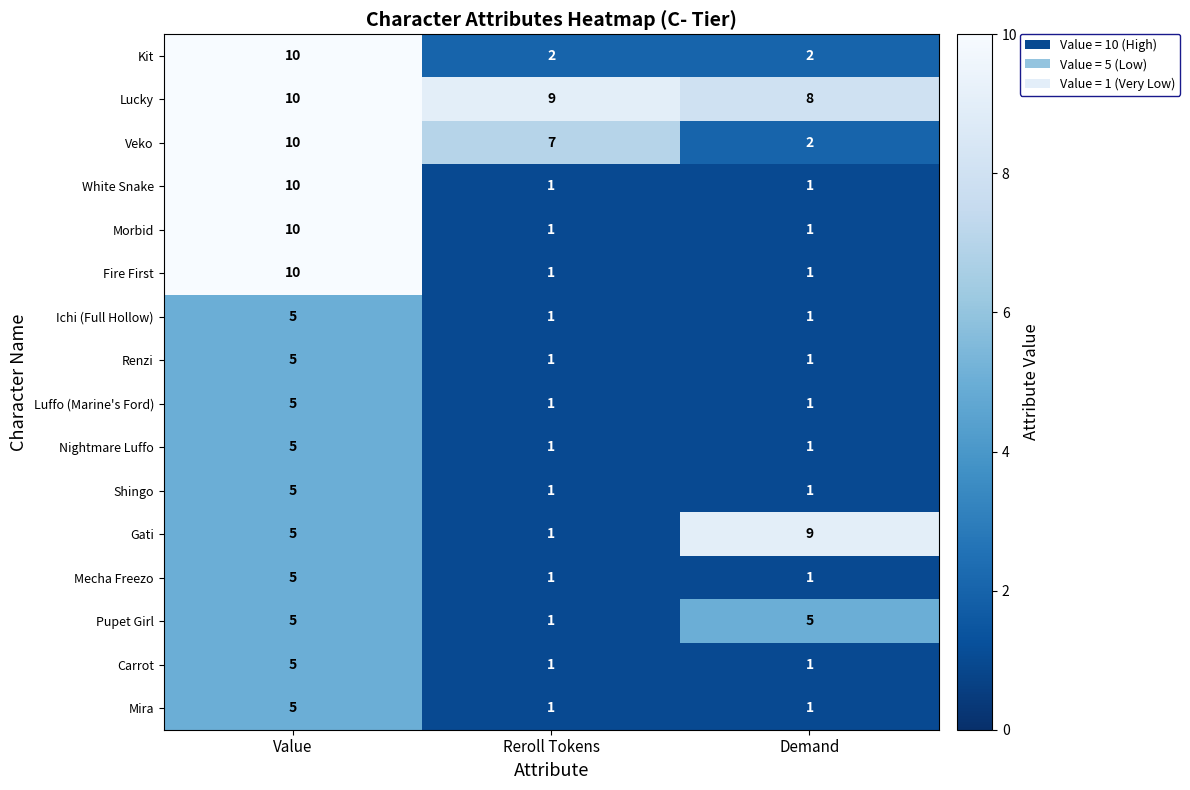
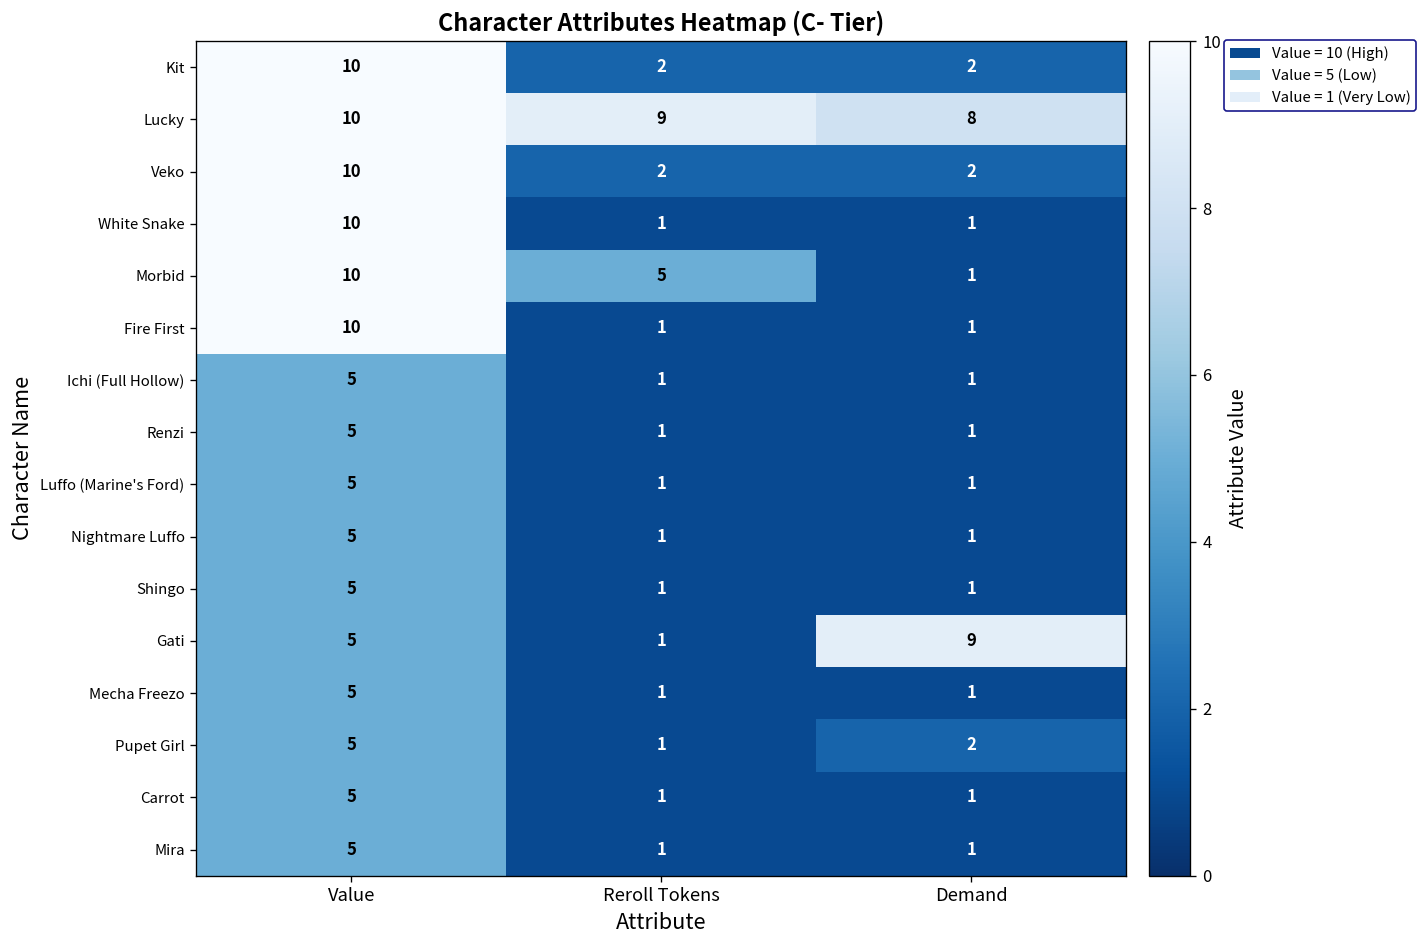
Veko, Reroll Tokens: 7 -> 2
Morbid, Reroll Tokens: 1 -> 5
Pupet Girl, Demand: 5 -> 2
